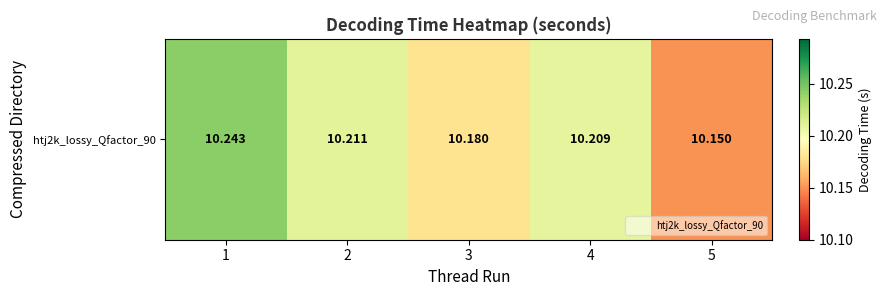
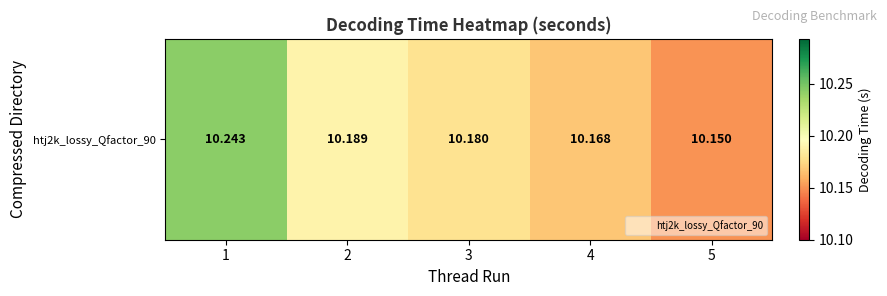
htj2k_lossy_Qfactor_90, 2: 10.211 -> 10.189
htj2k_lossy_Qfactor_90, 4: 10.209 -> 10.168
